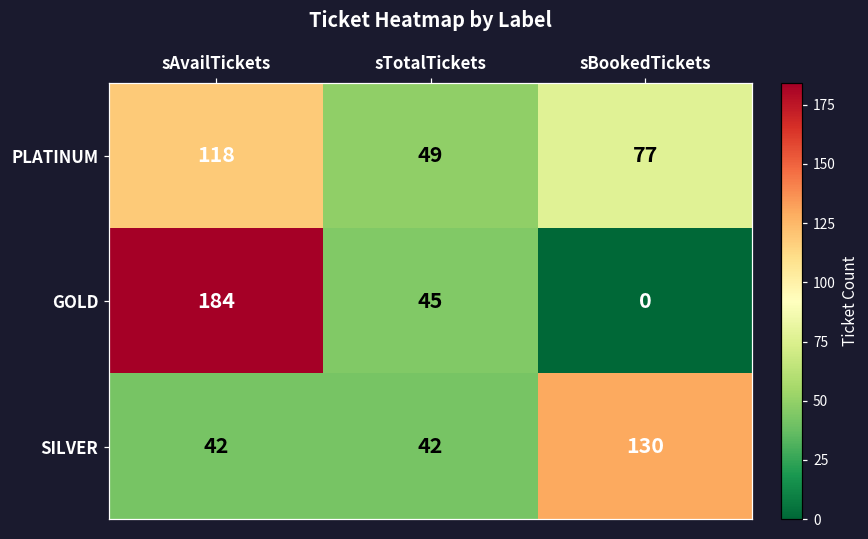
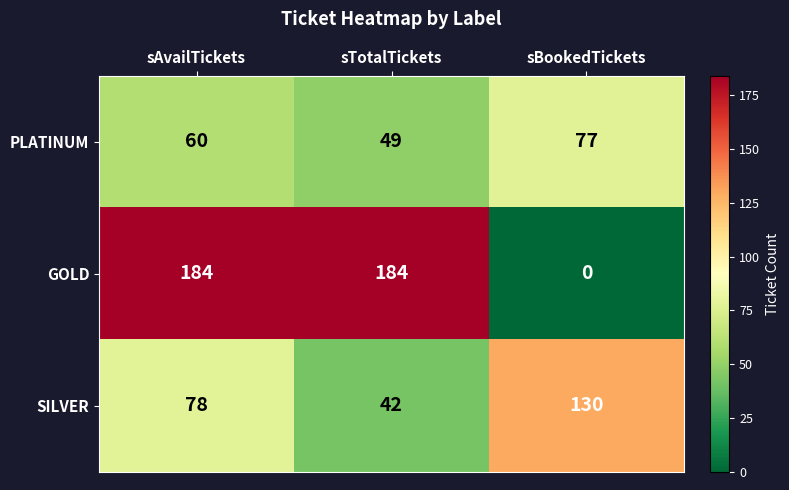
PLATINUM, sAvailTickets: 118 -> 60
GOLD, sTotalTickets: 45 -> 184
SILVER, sAvailTickets: 42 -> 78
